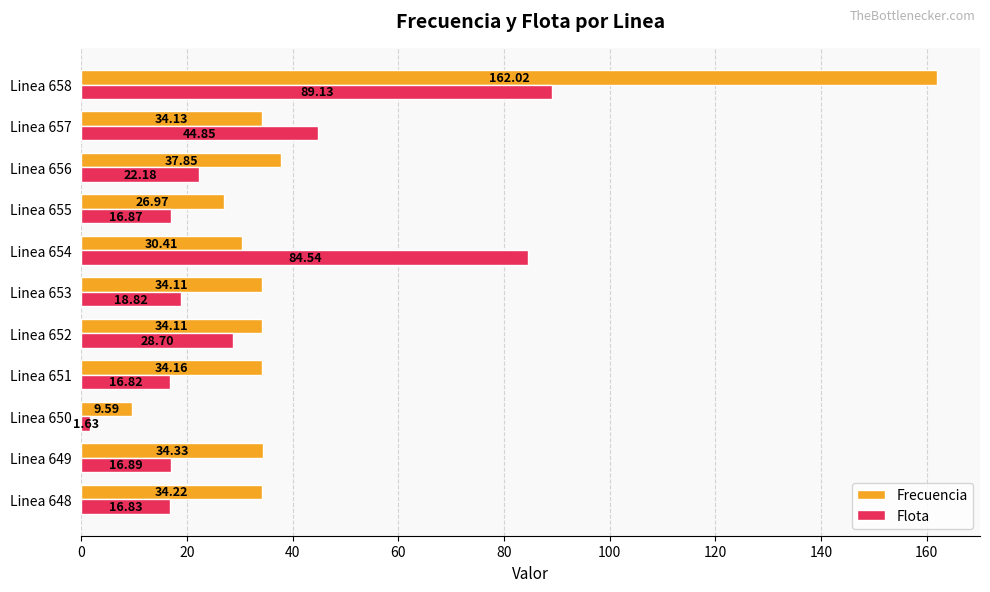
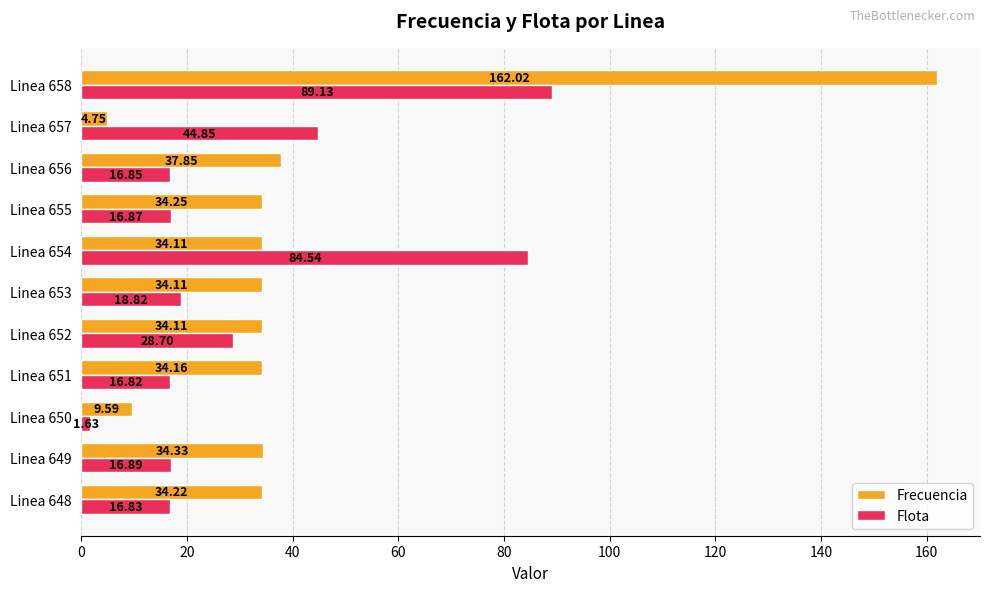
Frecuencia, Linea 657: 34.13 -> 4.75
Flota, Linea 656: 22.18 -> 16.85
Frecuencia, Linea 655: 26.97 -> 34.25
Frecuencia, Linea 654: 30.41 -> 34.11
